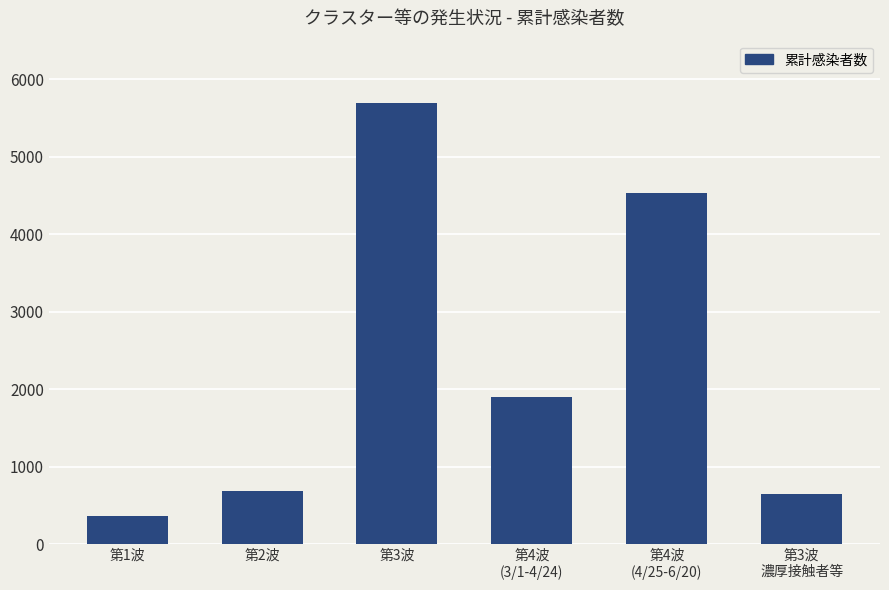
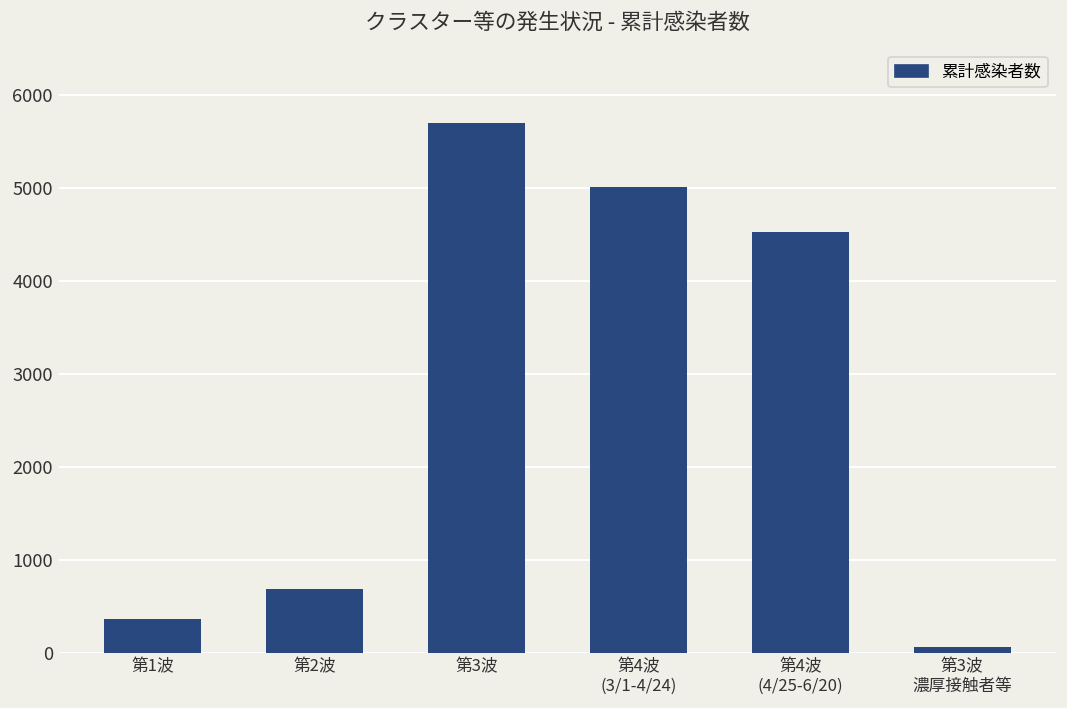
第4波 (3/1-4/24): 1900 -> 5000
第3波 濃厚接触者等: 600 -> 100
